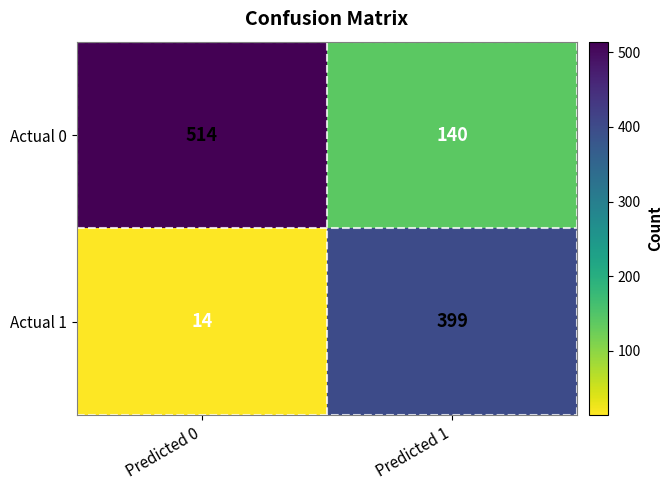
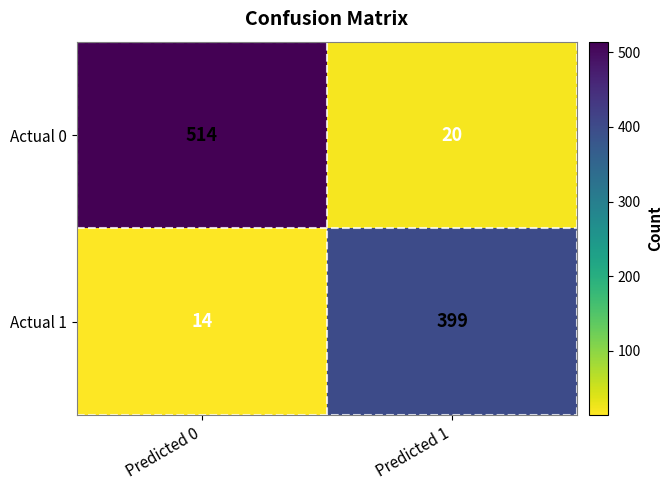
Actual 0, Predicted 1: 140 -> 20
